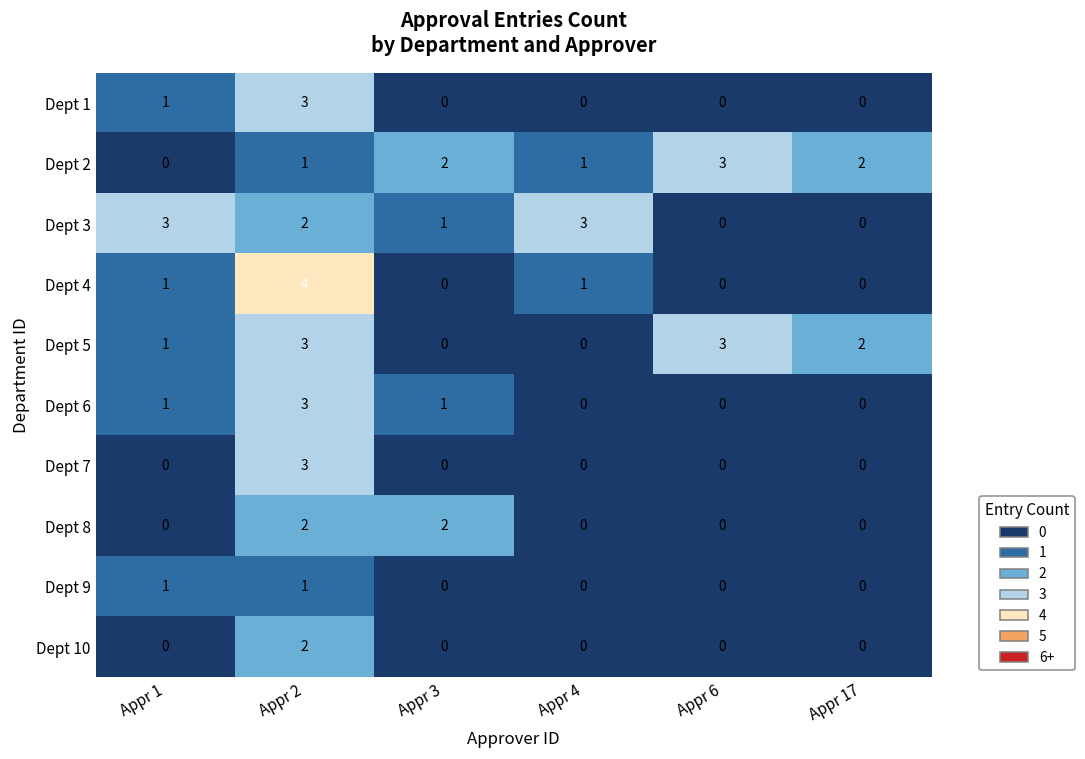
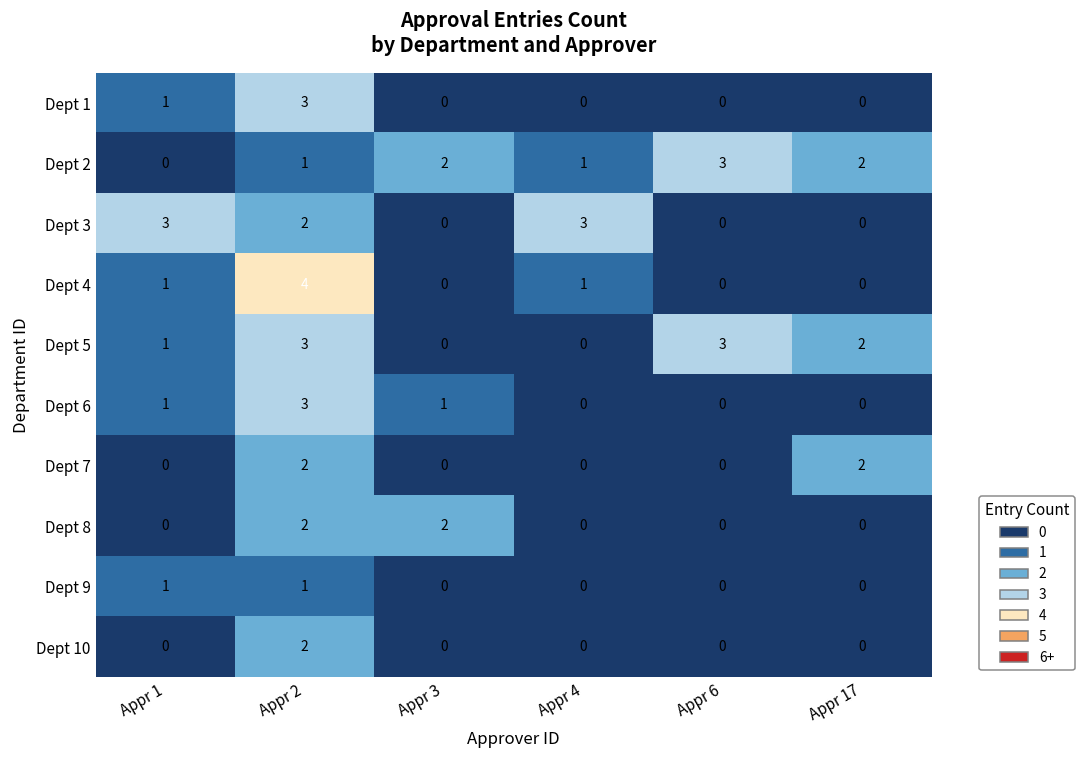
Dept 3, Appr 3: 1 -> 0
Dept 7, Appr 2: 3 -> 2
Dept 7, Appr 17: 0 -> 2
